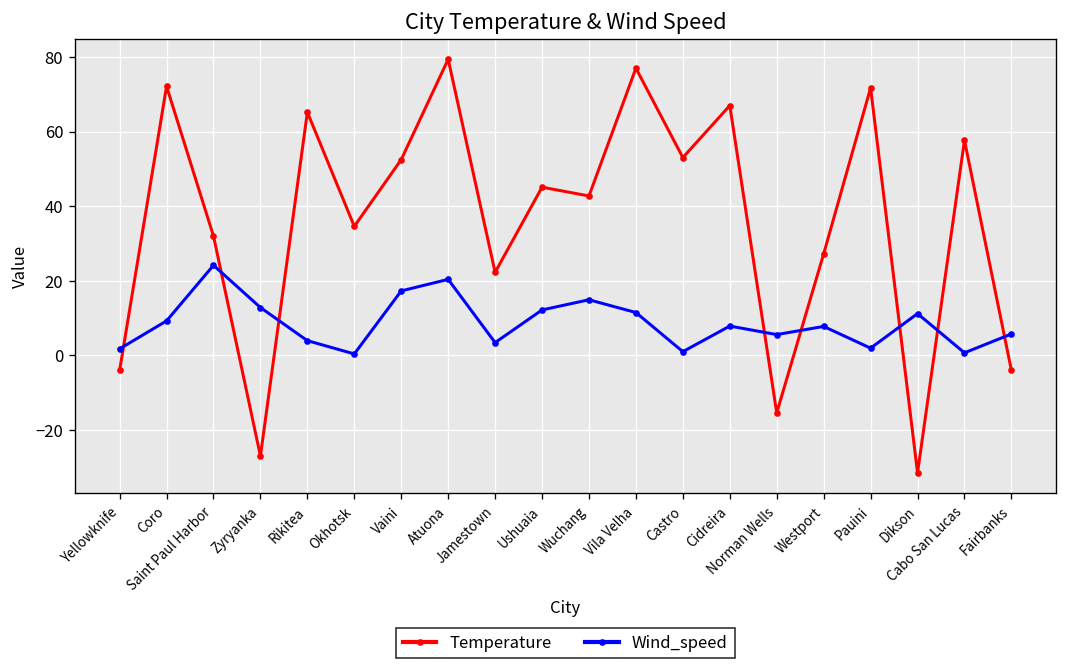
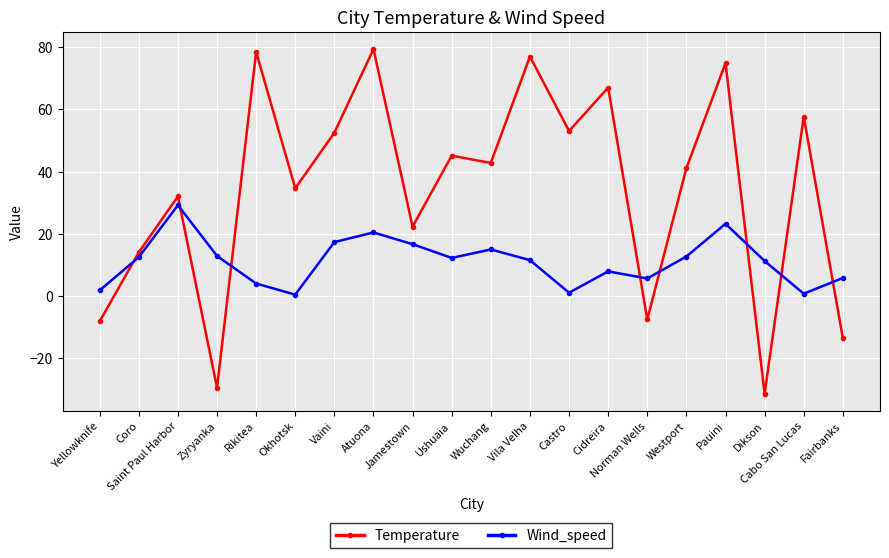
Temperature, Yellowknife: -4 -> -8
Temperature, Coro: 72 -> 14
Wind_speed, Coro: 9 -> 12
Wind_speed, Saint Paul Harbor: 24 -> 29
Temperature, Zyryanka: -27 -> -30
Temperature, Rikitea: 65 -> 78
Wind_speed, Jamestown: 3 -> 17
Temperature, Norman Wells: -15 -> -8
Temperature, Westport: 27 -> 41
Wind_speed, Westport: 8 -> 13
Temperature, Pauini: 72 -> 75
Wind_speed, Pauini: 2 -> 23
Temperature, Fairbanks: -4 -> -14
